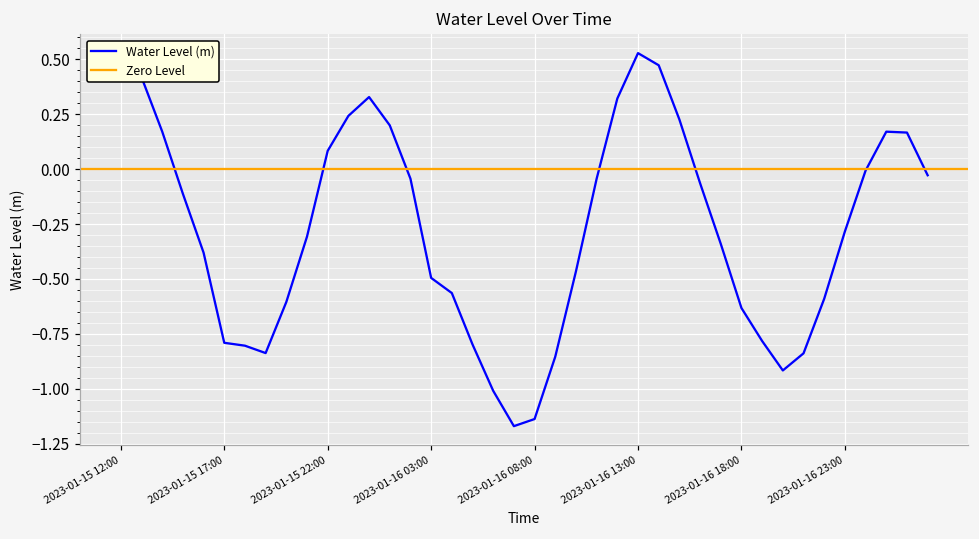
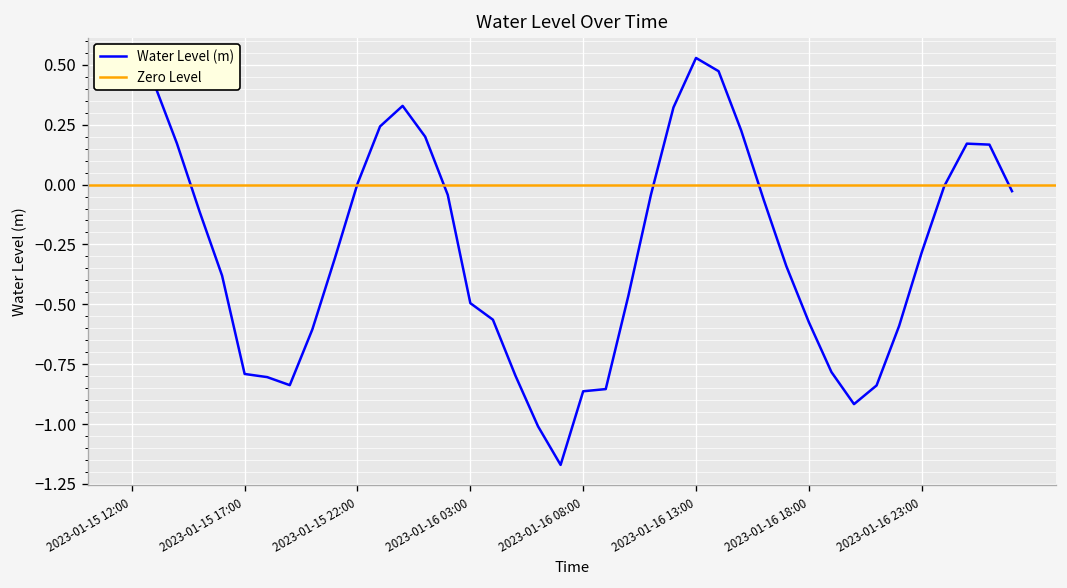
2023-01-15 22:00: 0.08 -> 0.00
2023-01-16 08:00: -1.14 -> -0.86
2023-01-16 18:00: -0.63 -> -0.57
